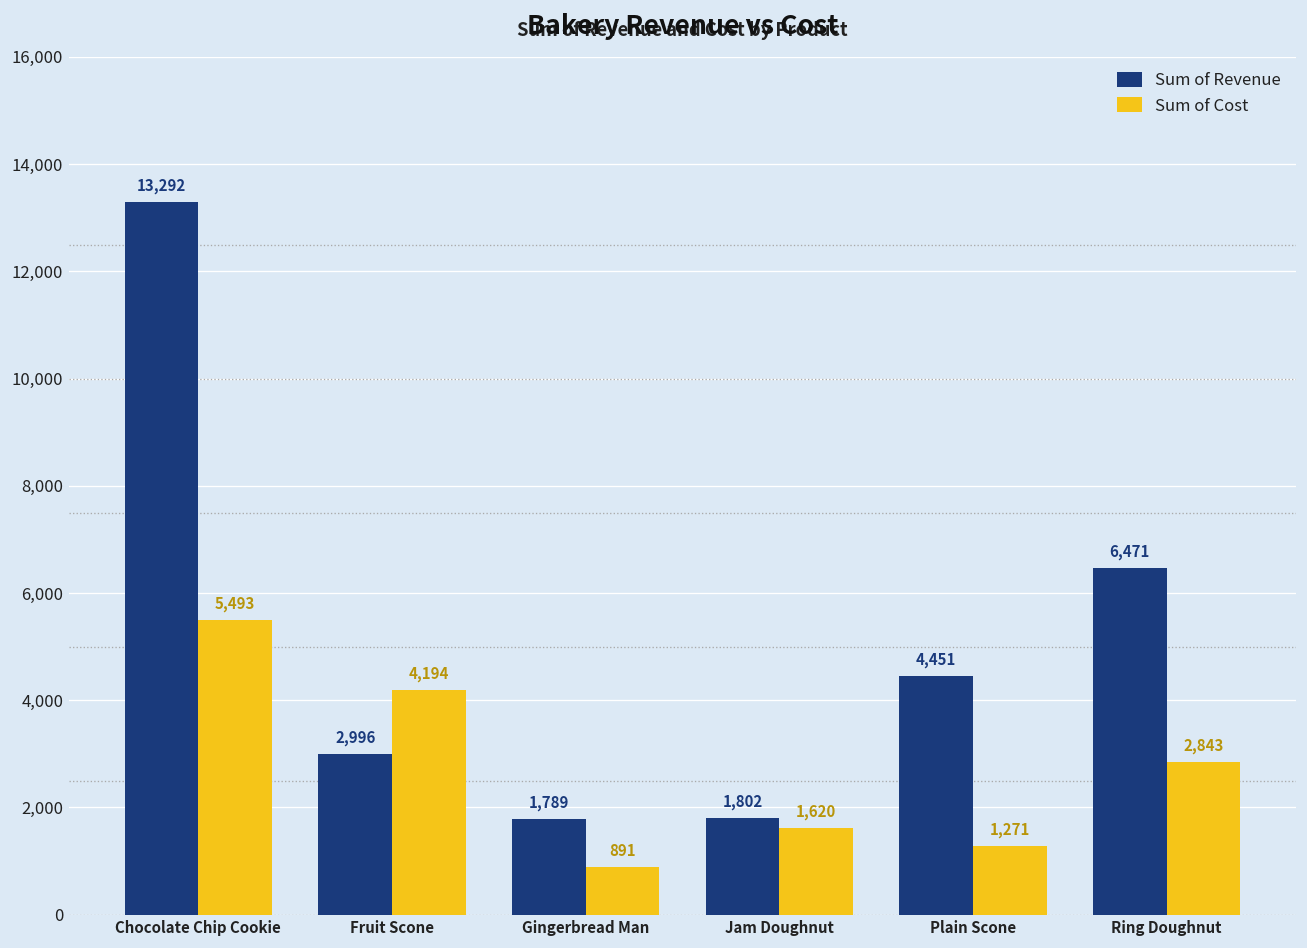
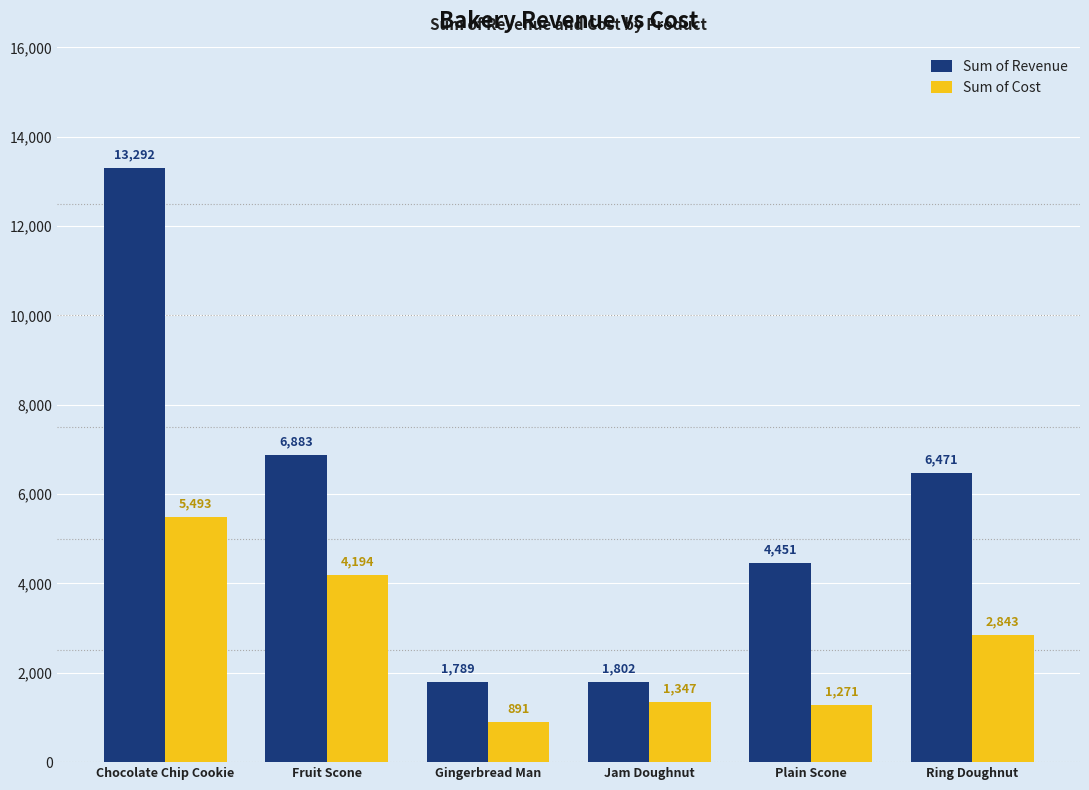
Sum of Revenue, Fruit Scone: 2,996 -> 6,883
Sum of Cost, Jam Doughnut: 1,620 -> 1,347
